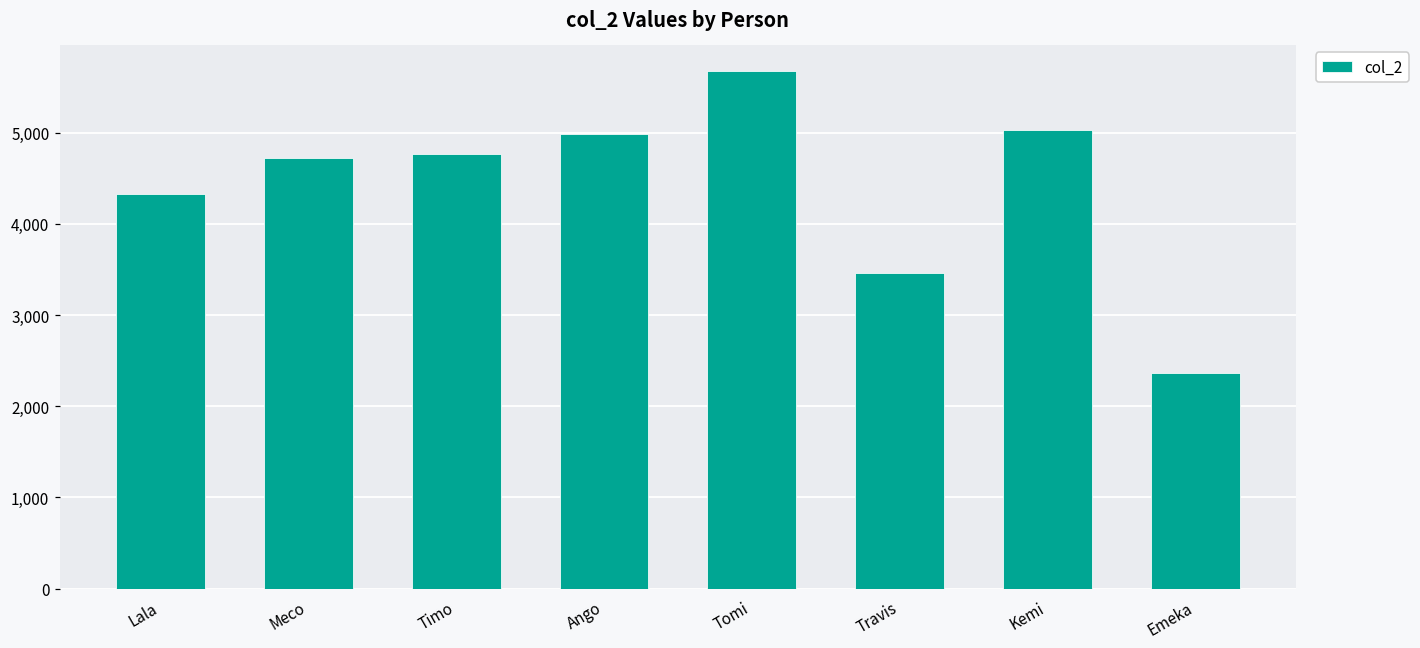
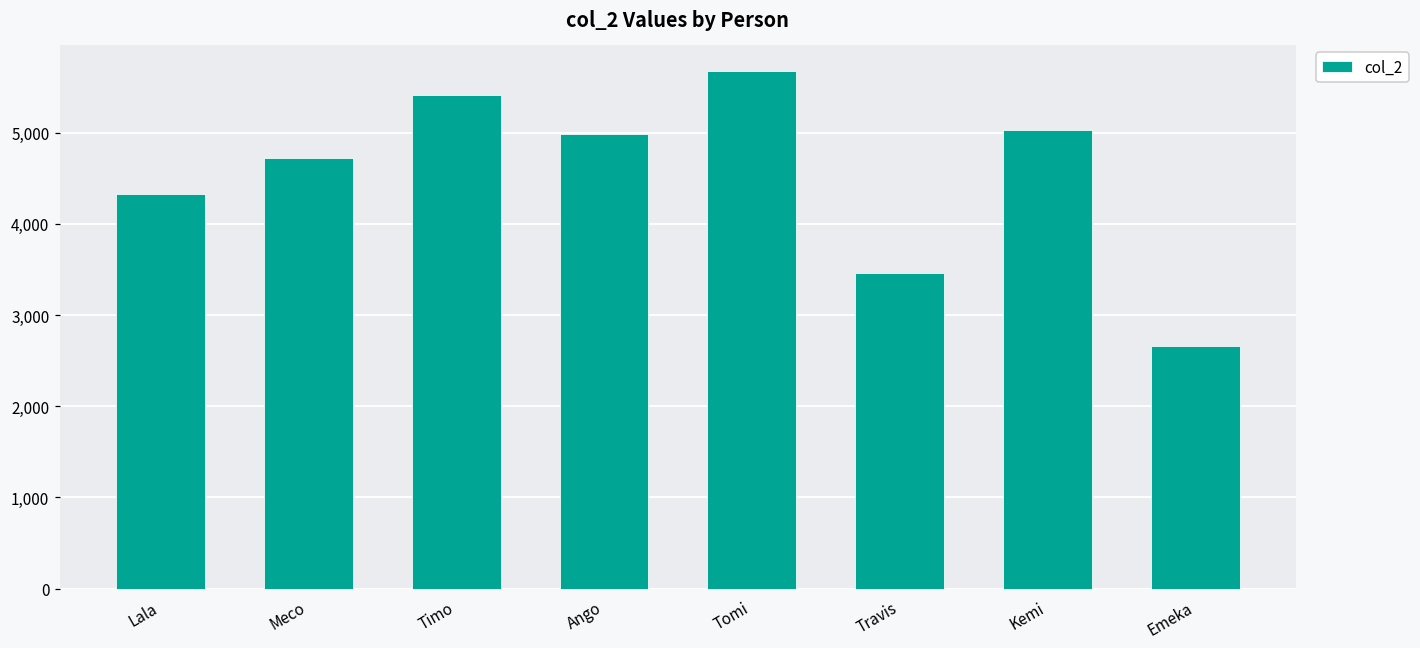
Timo: 4,800 -> 5,400
Emeka: 2,400 -> 2,700
